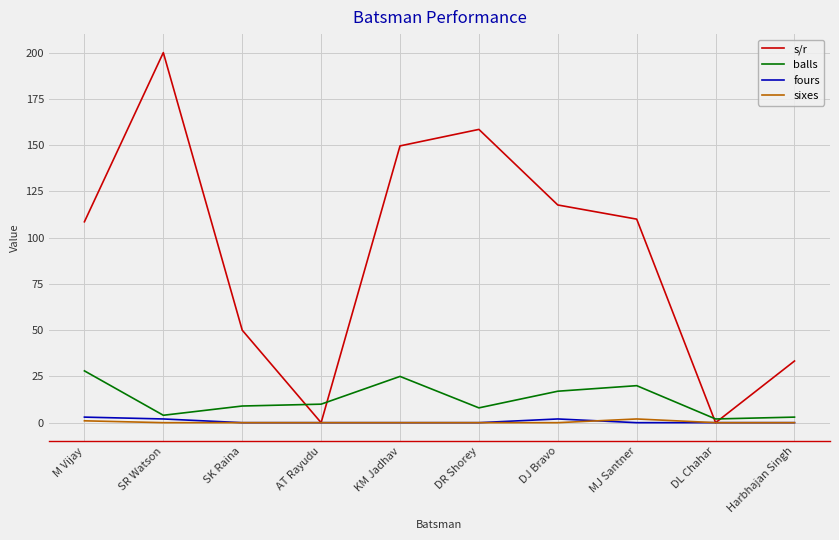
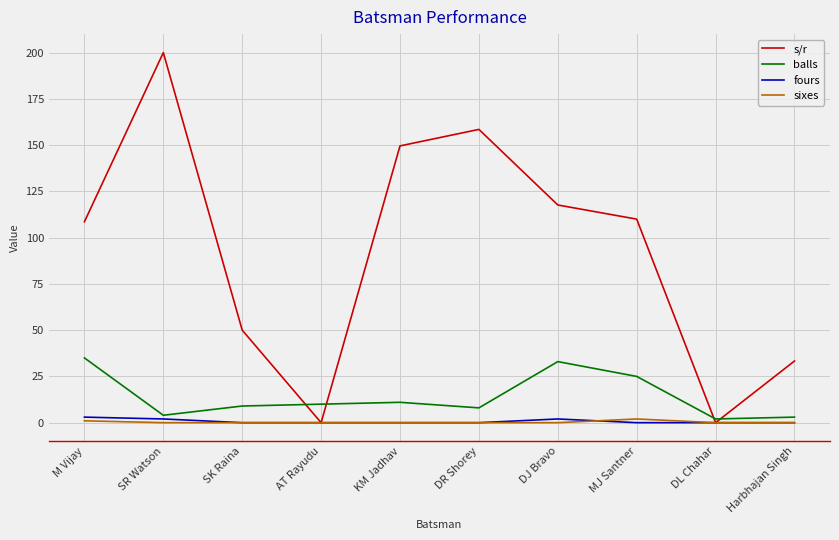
balls, M Vijay: 28 -> 35
balls, KM Jadhav: 25 -> 11
balls, DJ Bravo: 17 -> 33
balls, MJ Santner: 20 -> 25
